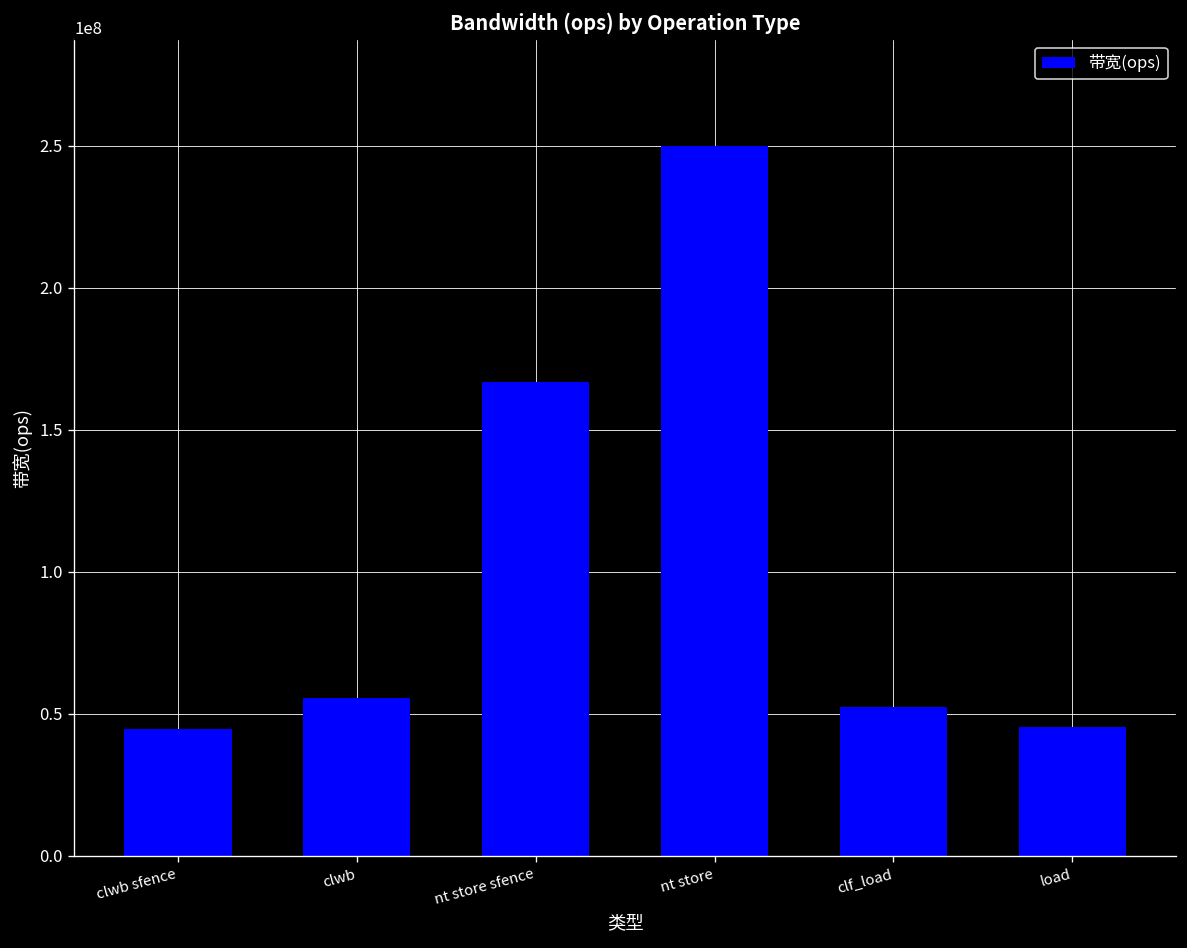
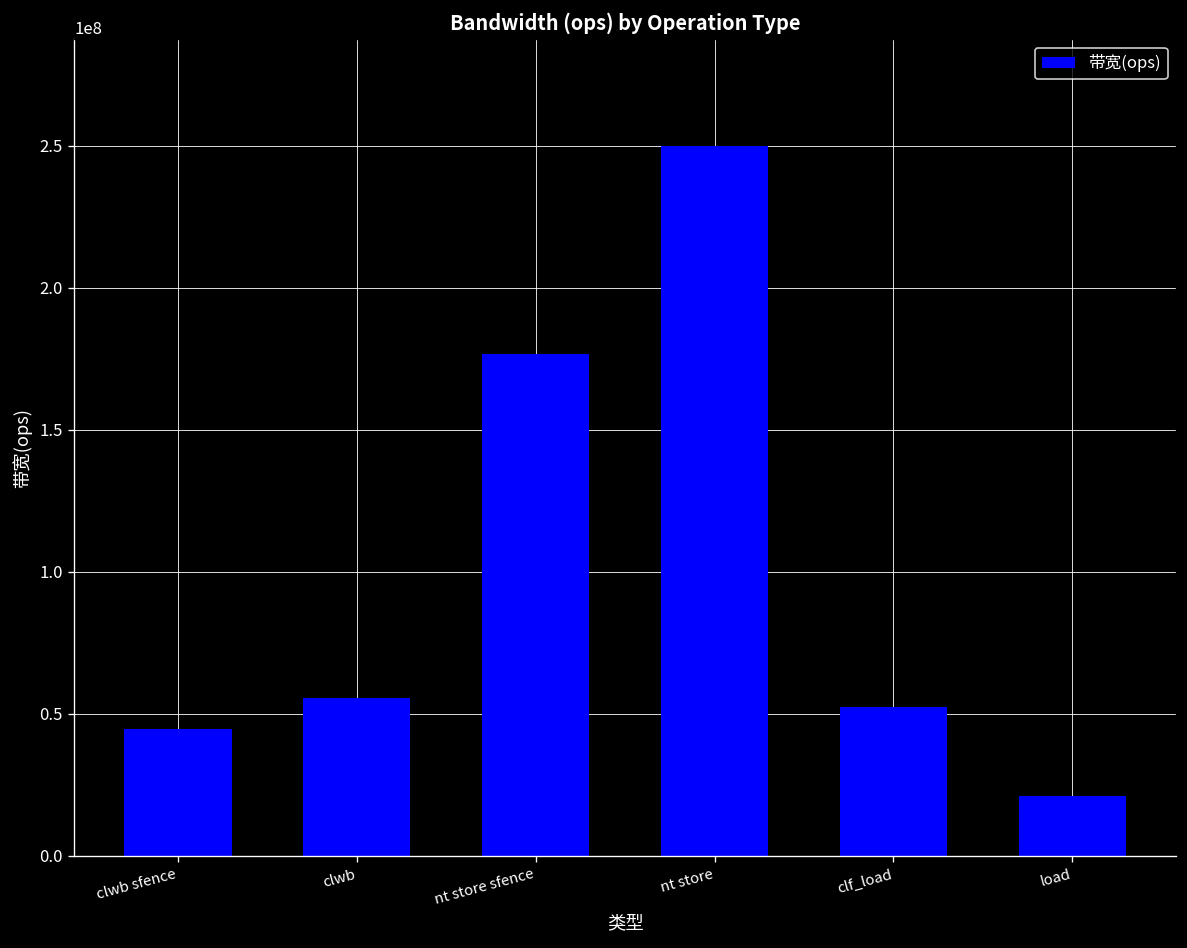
nt store sfence: 167000000 -> 177000000
load: 45000000 -> 21000000
